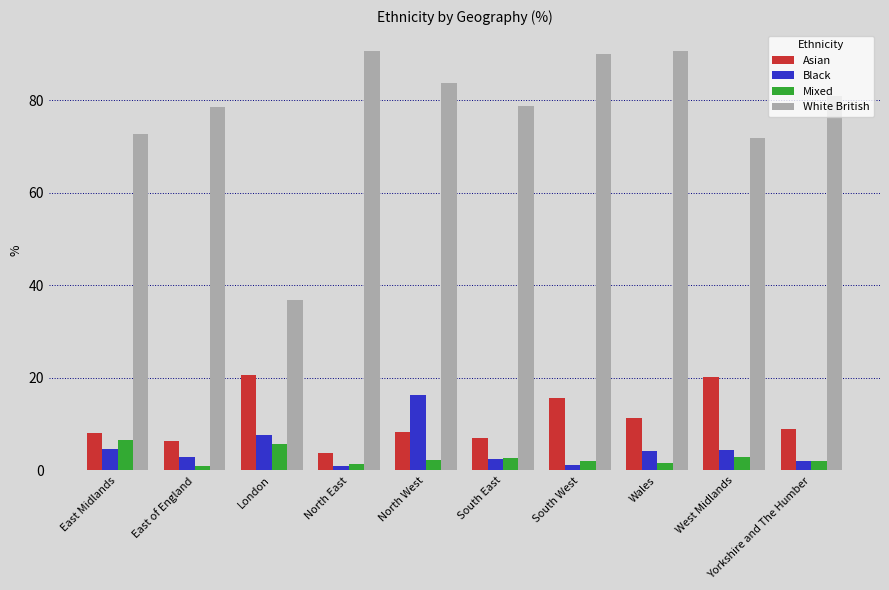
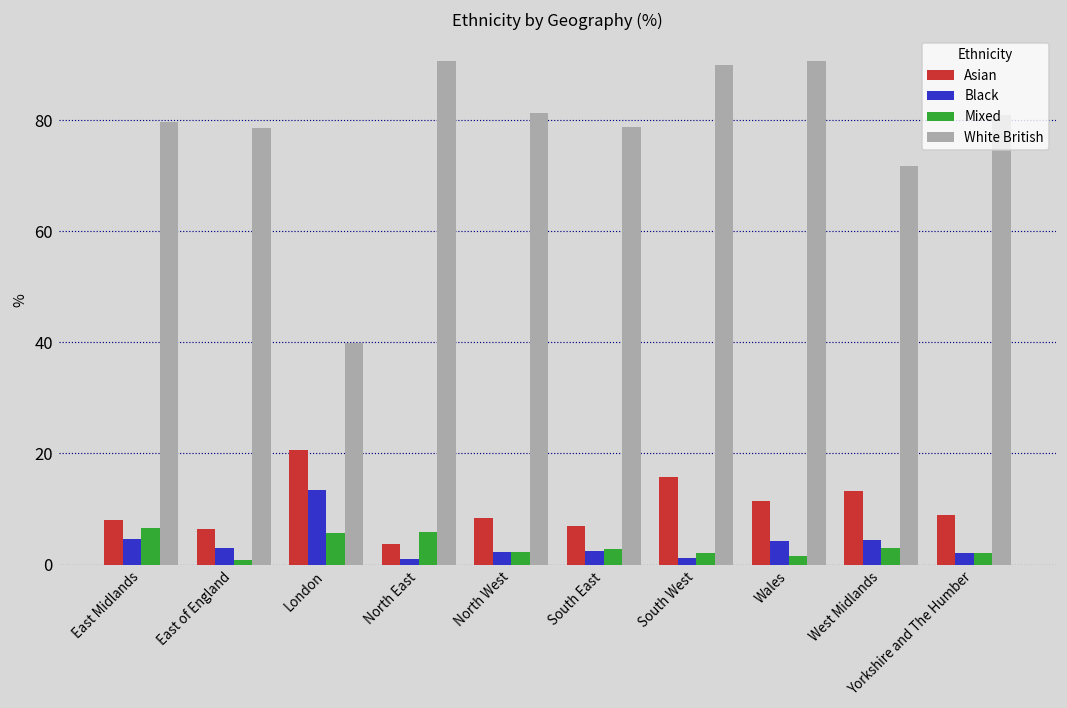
White British, East Midlands: 73 -> 80
Black, London: 8 -> 14
White British, London: 37 -> 40
Mixed, North East: 1 -> 6
Black, North West: 16 -> 2
White British, North West: 84 -> 81
Asian, West Midlands: 20 -> 13
